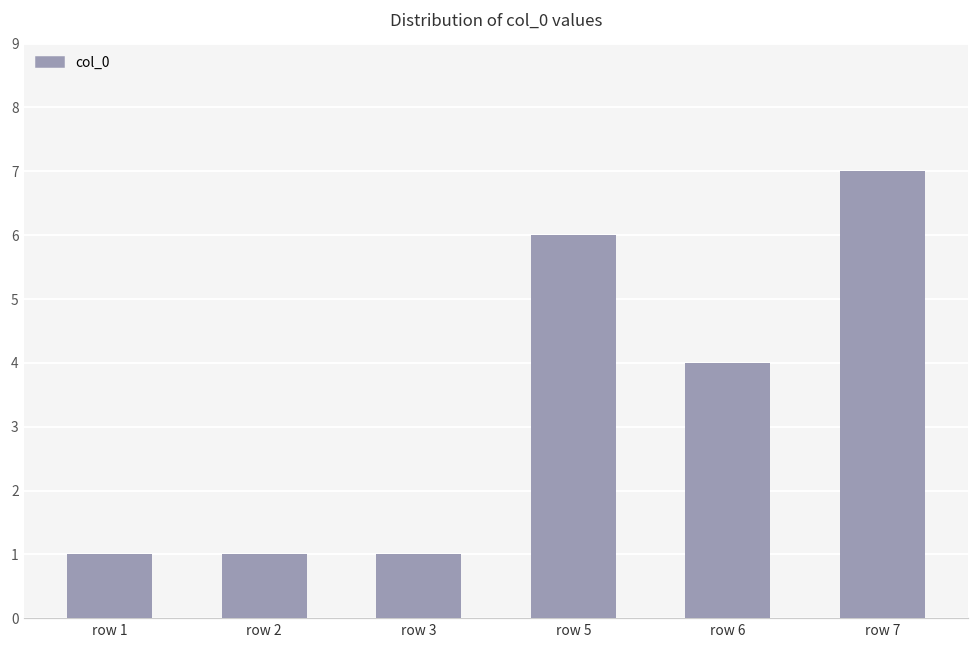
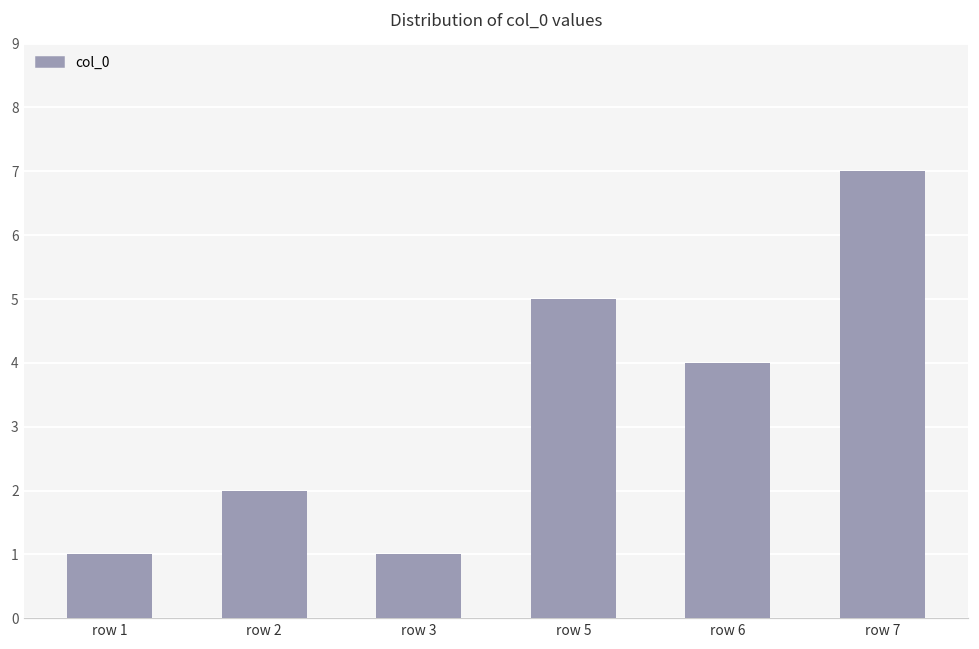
row 2: 1 -> 2
row 5: 6 -> 5
